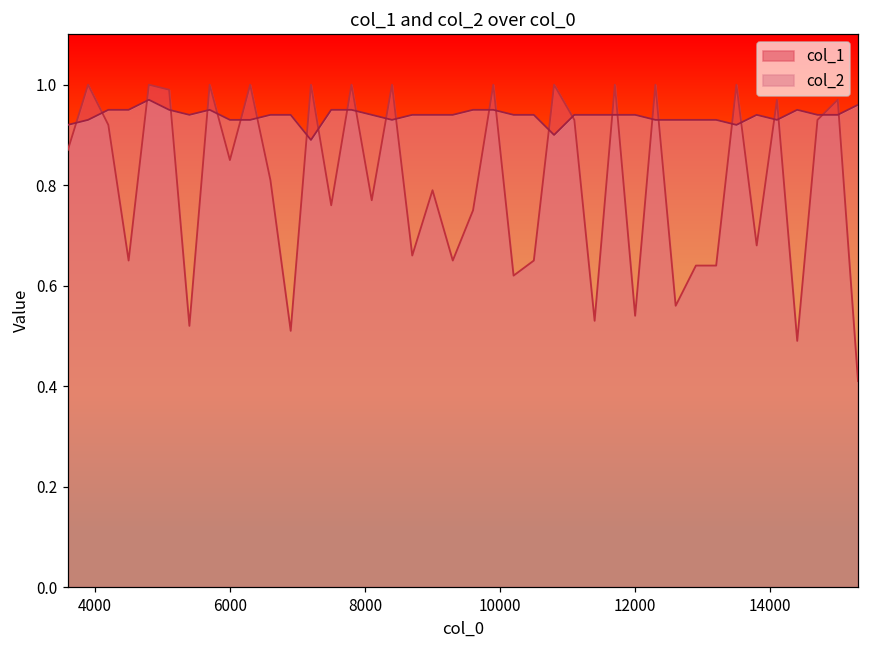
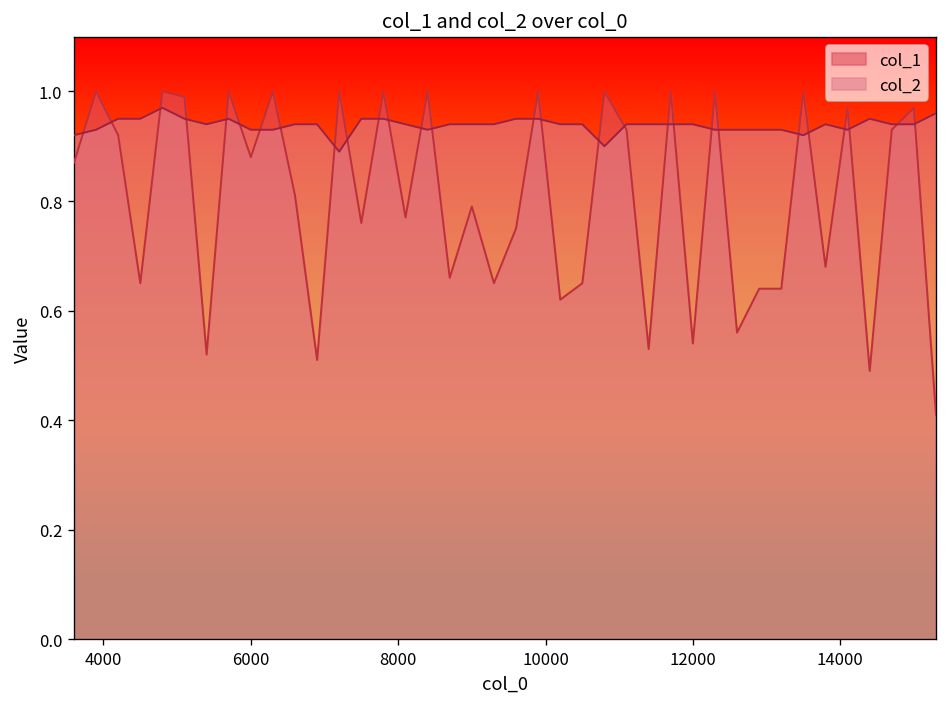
col_1, 6000: 0.85 -> 0.88
